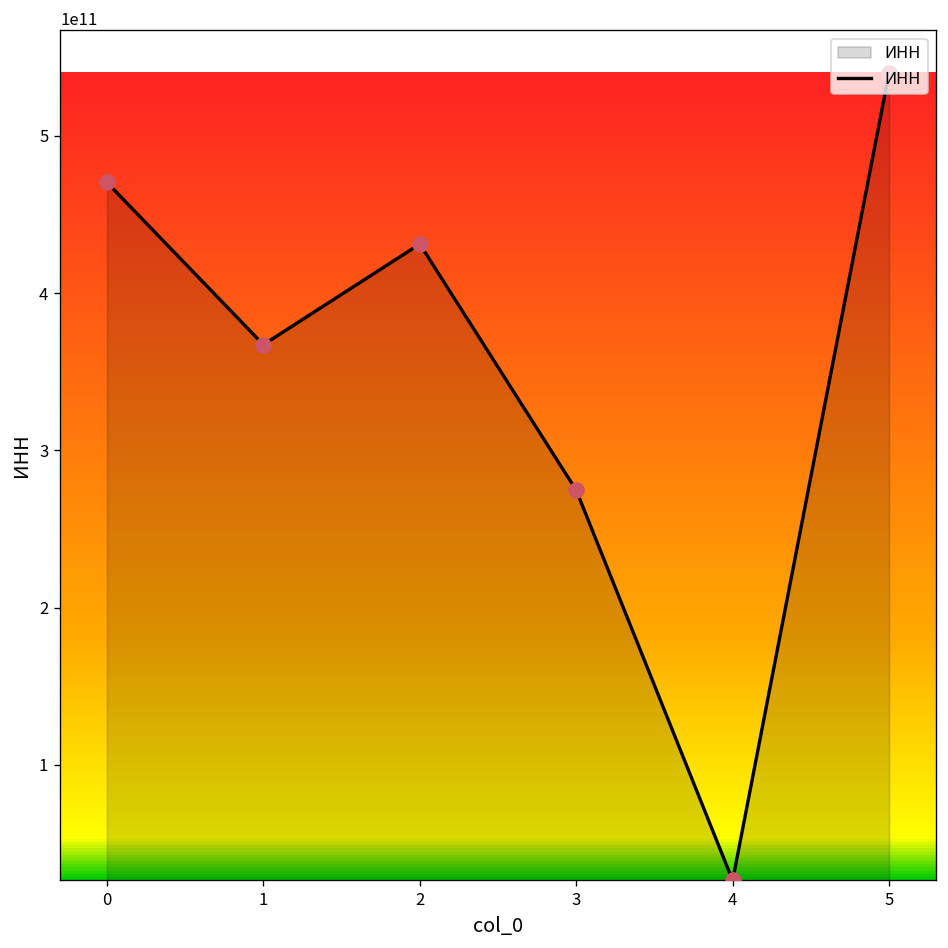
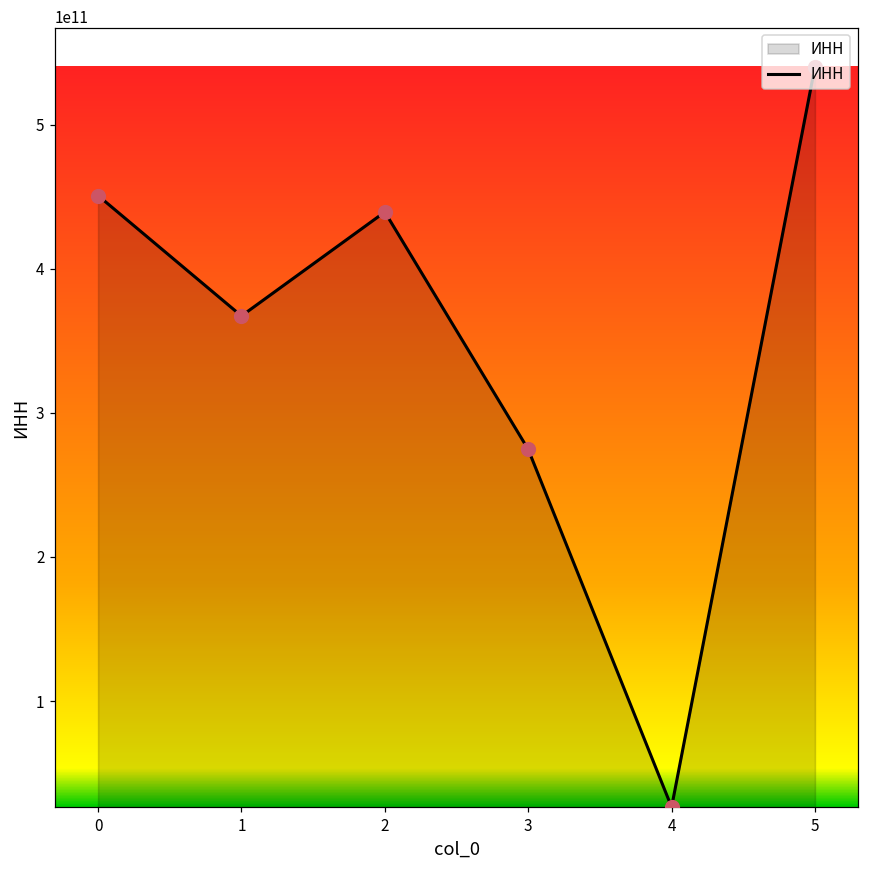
0: 470000000000 -> 451000000000
2: 431000000000 -> 439000000000
